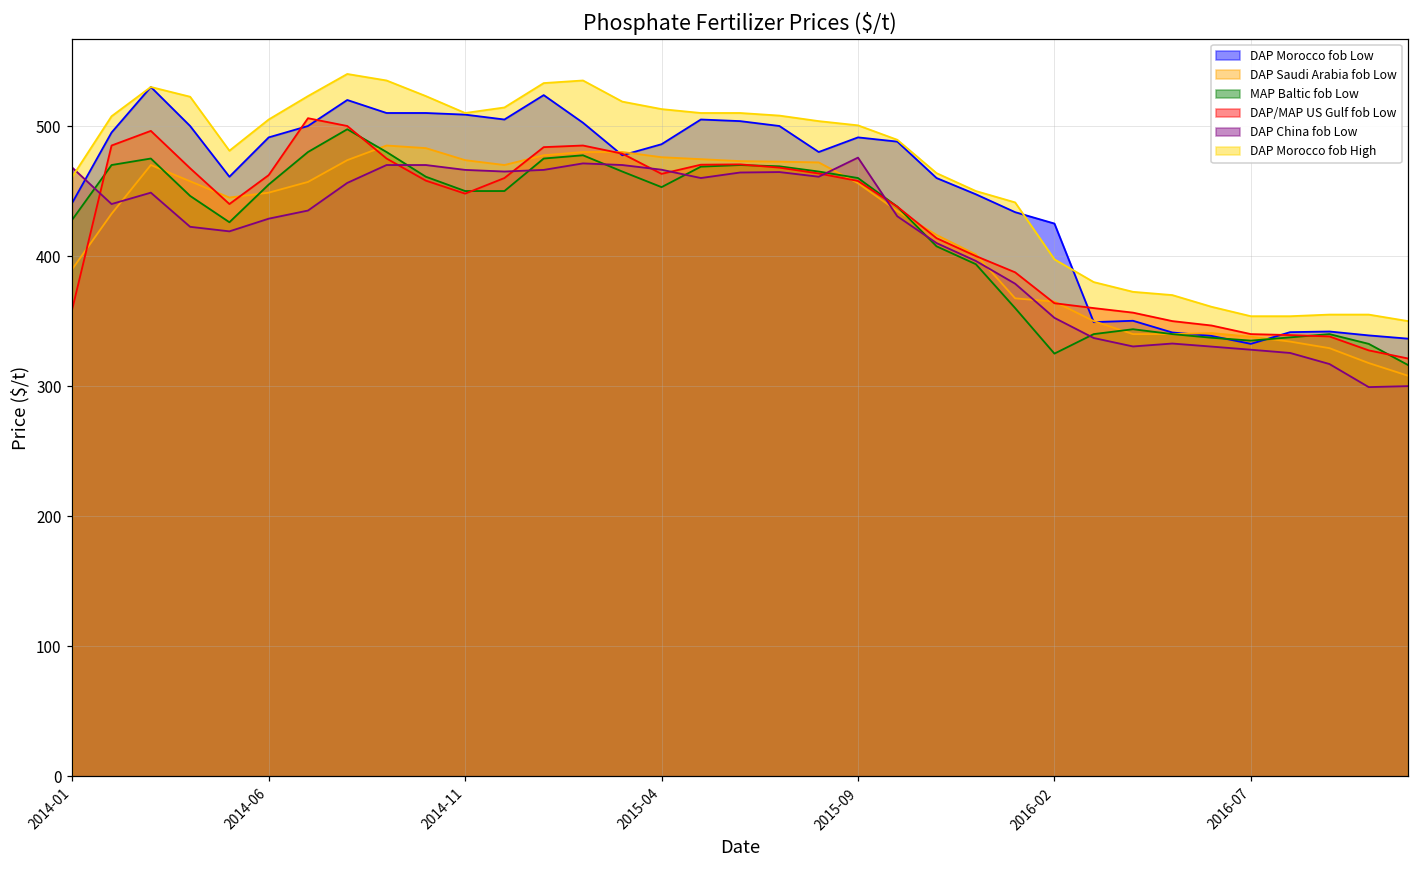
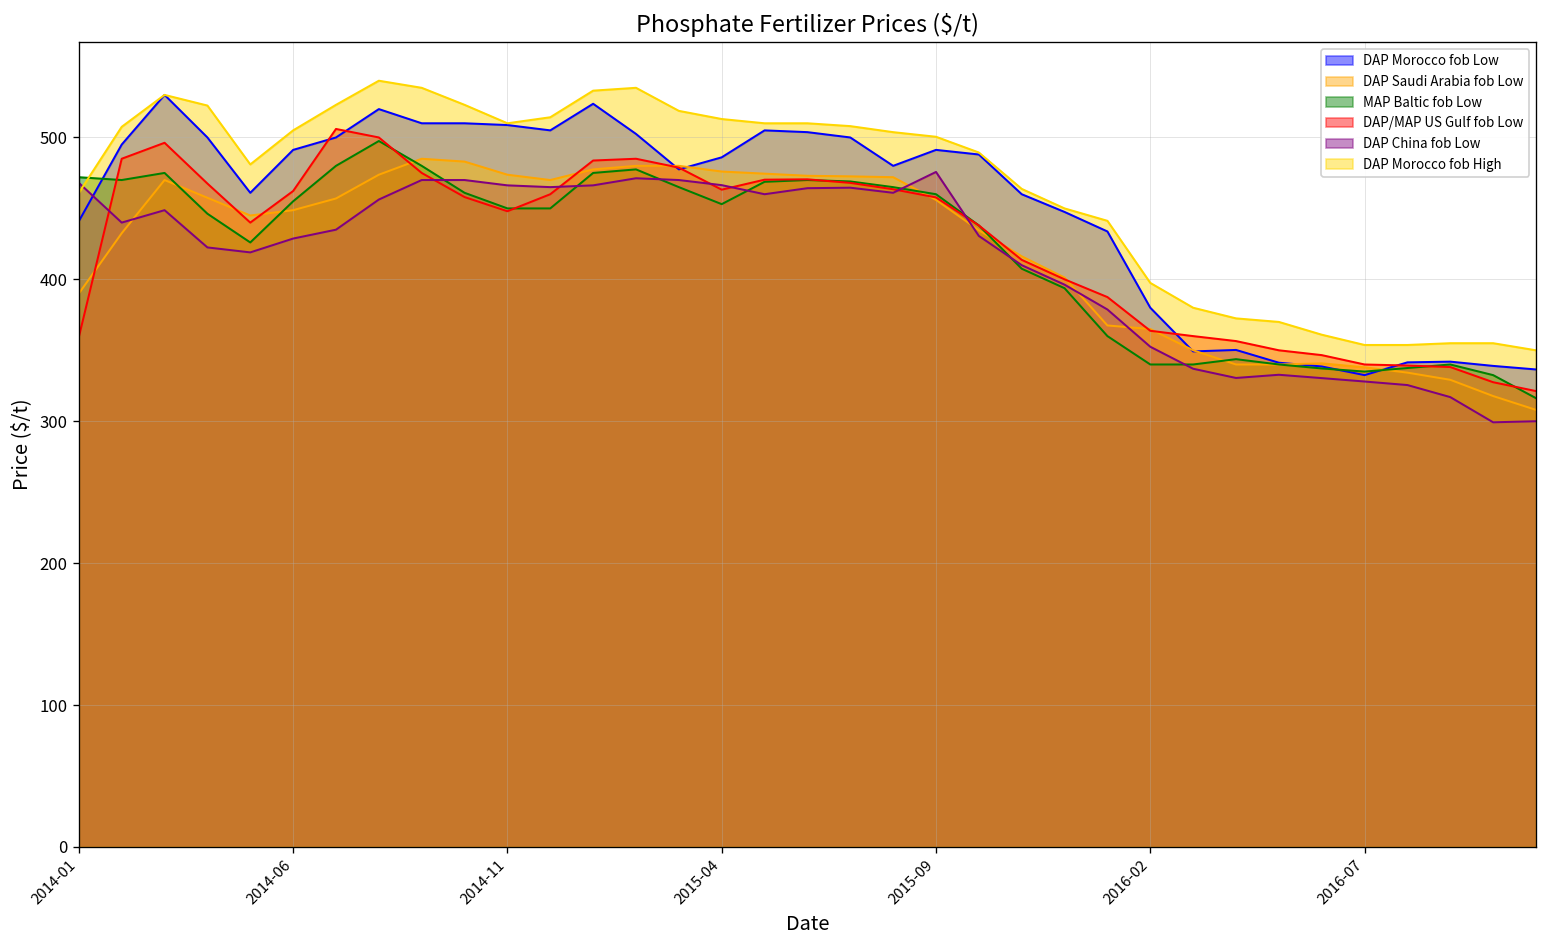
MAP Baltic fob Low, 2014-01: 428 -> 472
DAP Morocco fob Low, 2016-02: 425 -> 380
MAP Baltic fob Low, 2016-02: 325 -> 340
